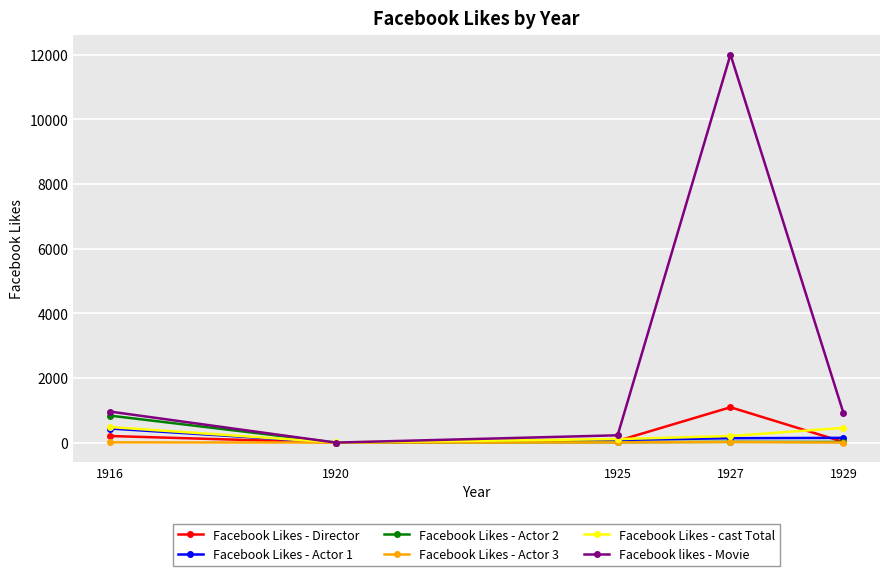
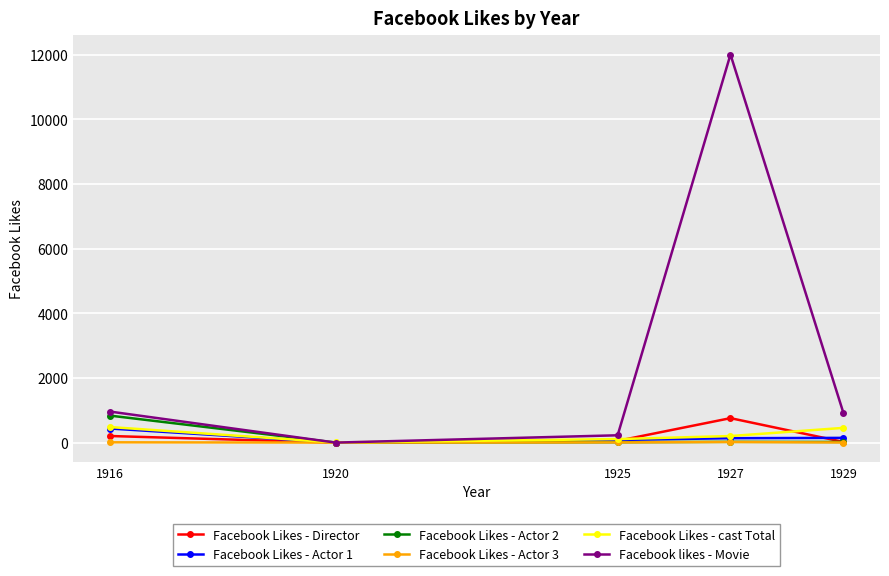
Facebook Likes - Director, 1927: 1100 -> 800
